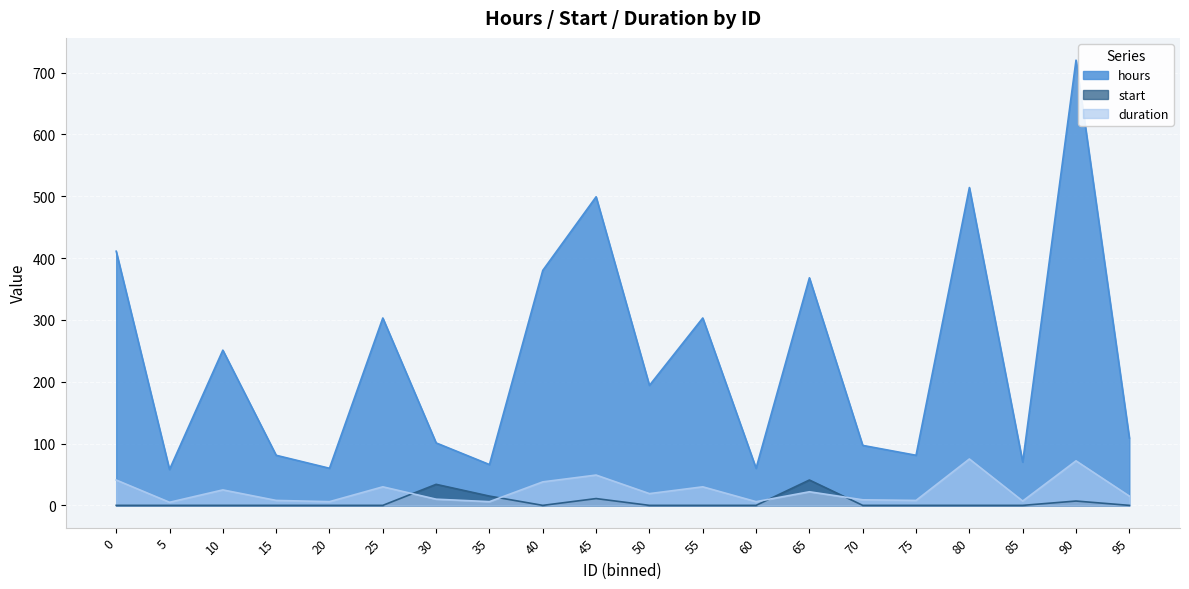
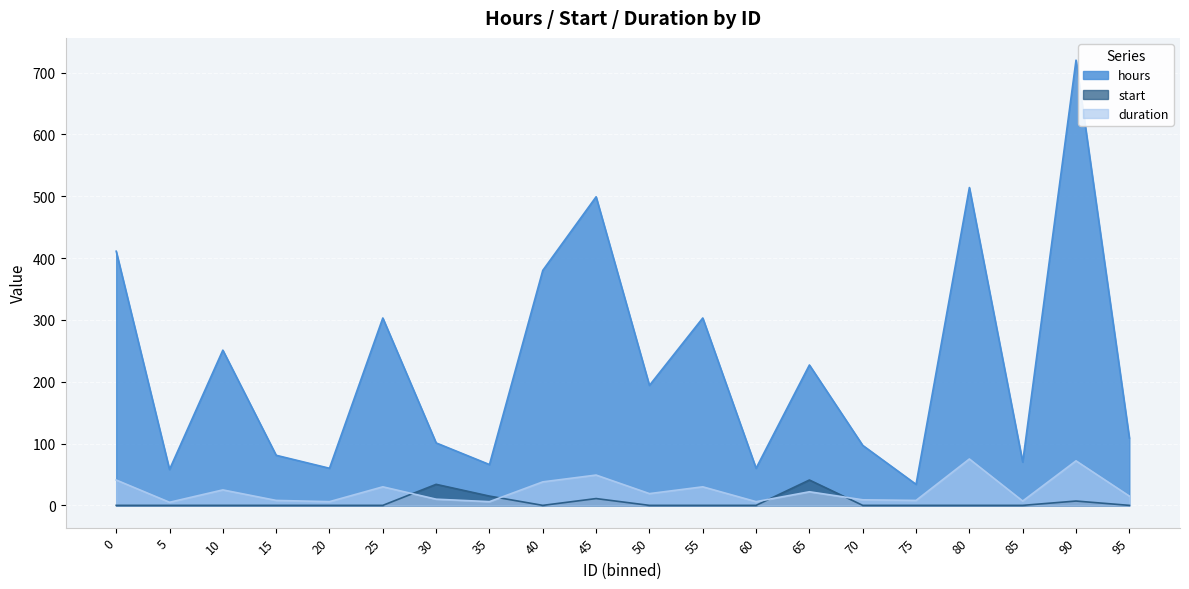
hours, 65: 370 -> 230
hours, 75: 80 -> 30
